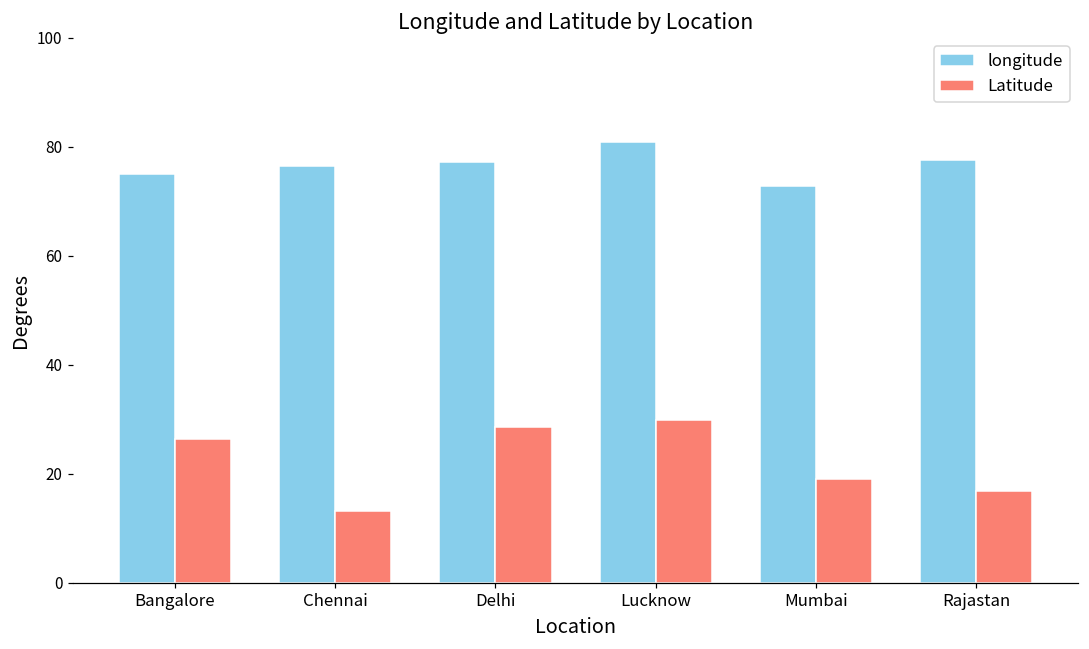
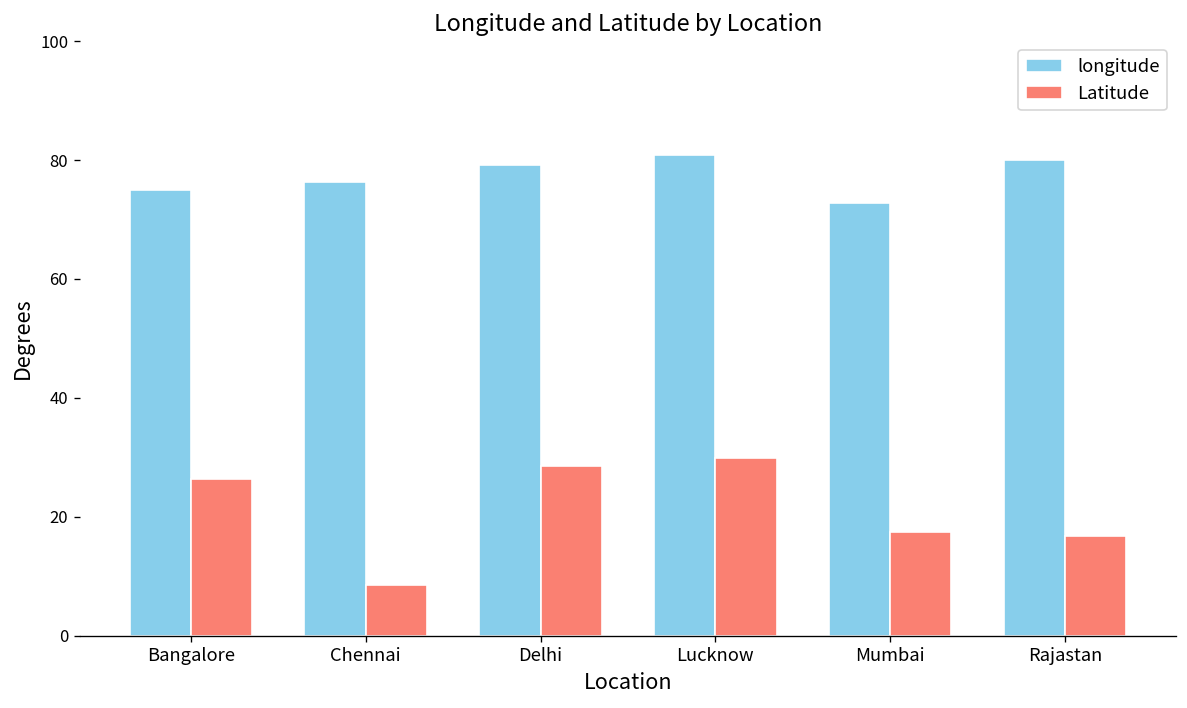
Latitude, Chennai: 13 -> 9
longitude, Delhi: 77 -> 79
Latitude, Mumbai: 19 -> 17
longitude, Rajastan: 78 -> 80
